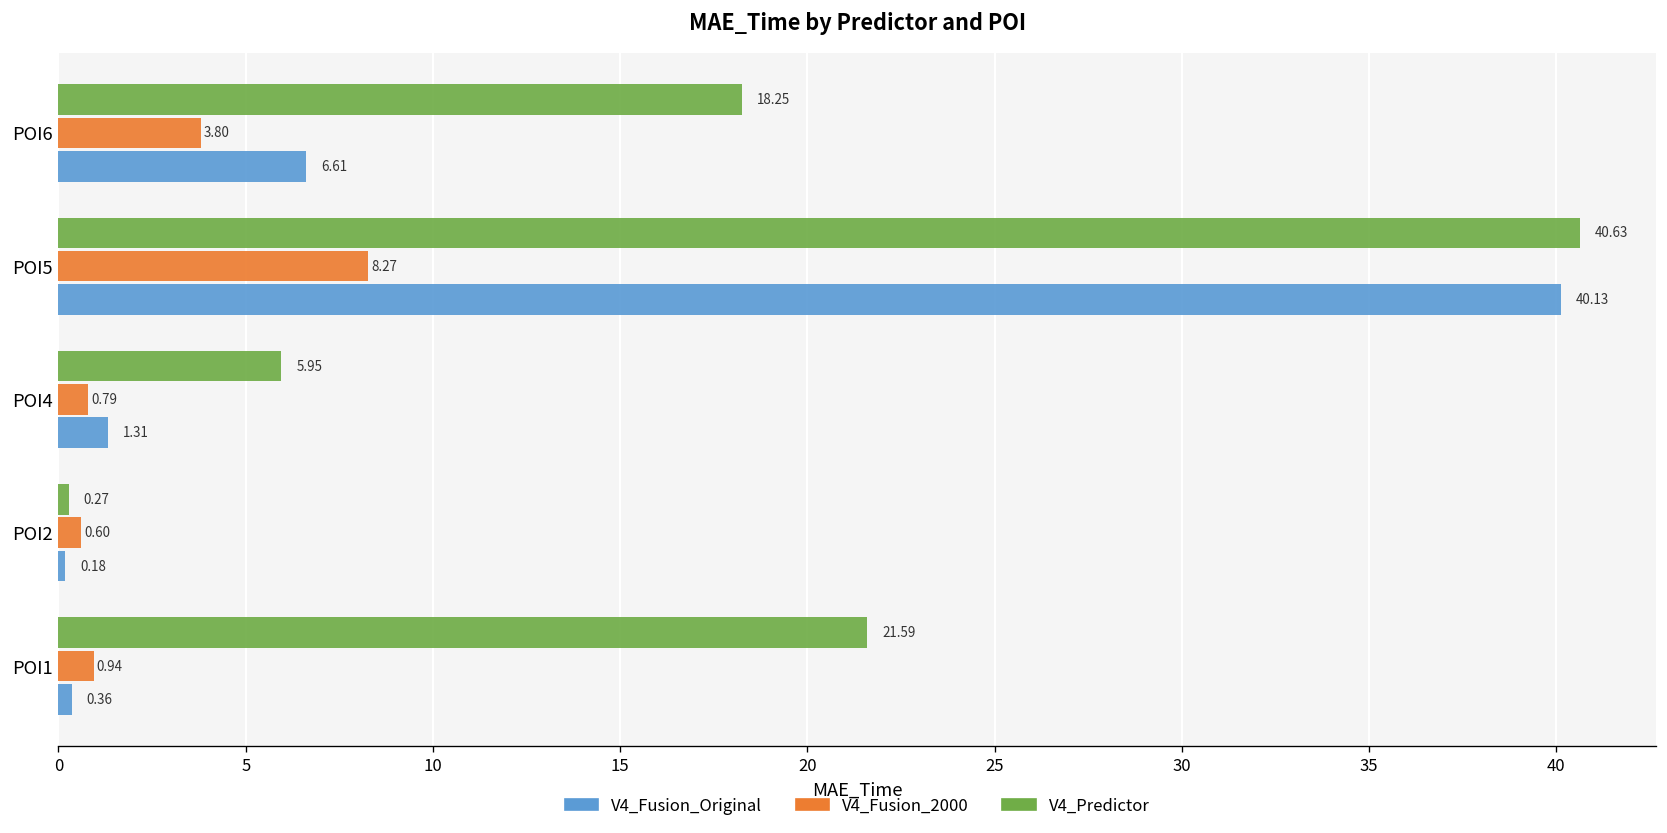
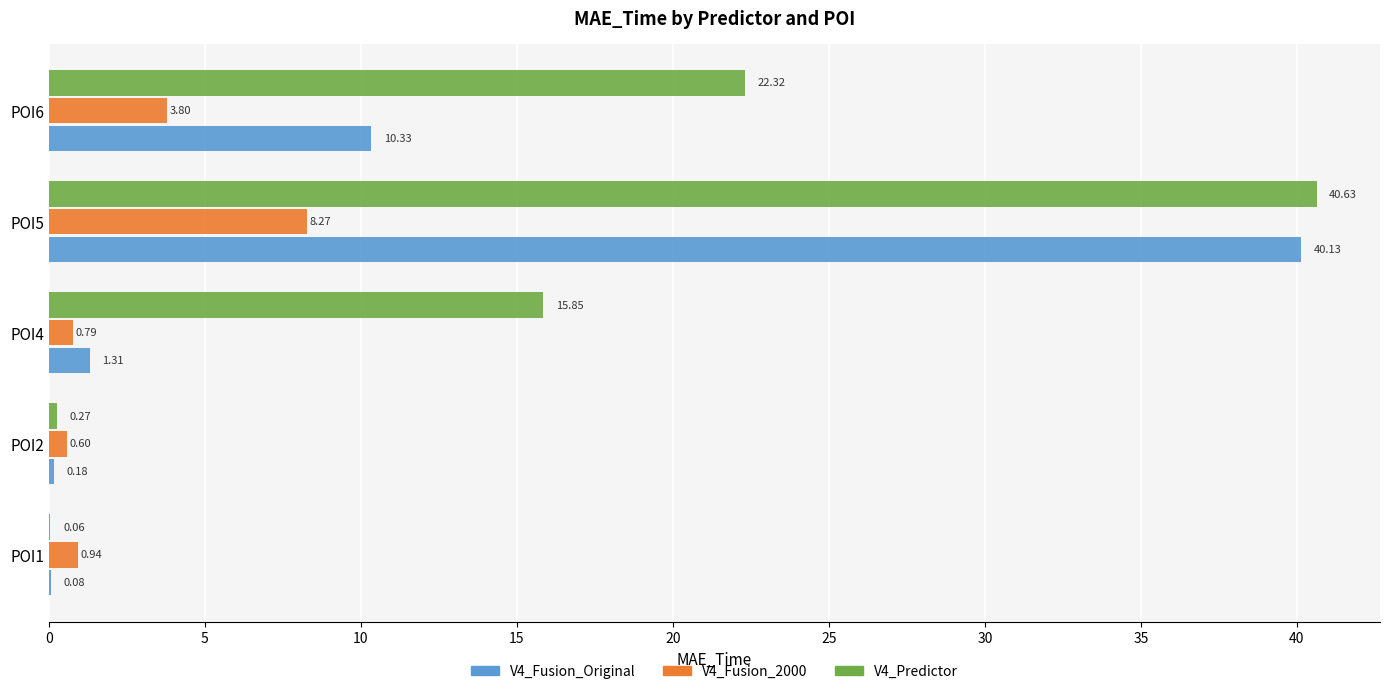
V4_Predictor, POI6: 18.25 -> 22.32
V4_Fusion_Original, POI6: 6.61 -> 10.33
V4_Predictor, POI4: 5.95 -> 15.85
V4_Predictor, POI1: 21.59 -> 0.06
V4_Fusion_Original, POI1: 0.36 -> 0.08
